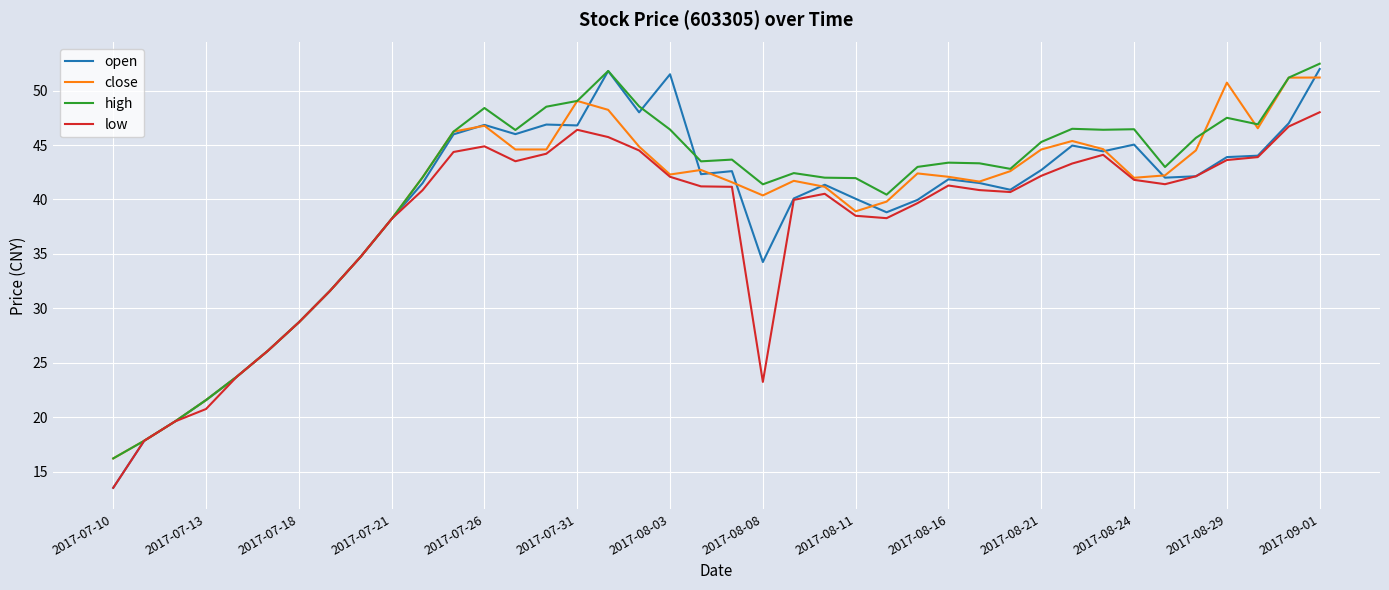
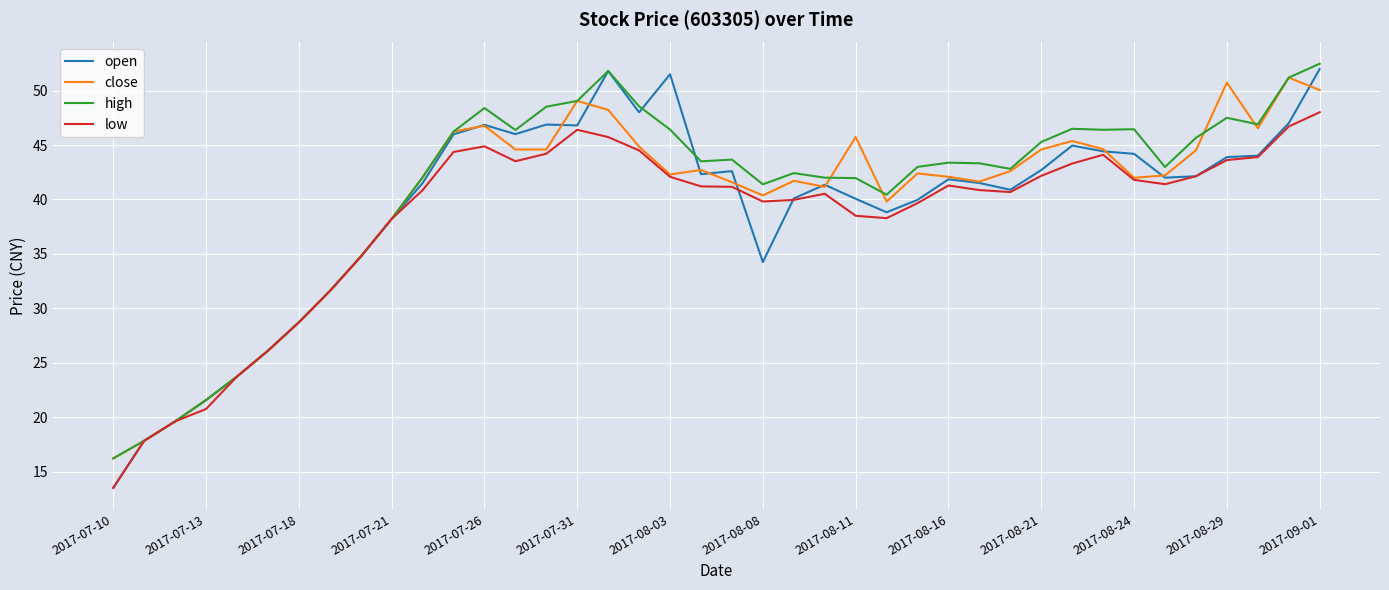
low, 2017-08-08: 23.2 -> 39.8
close, 2017-08-11: 38.9 -> 45.7
open, 2017-08-24: 45.0 -> 44.2
close, 2017-09-01: 51.2 -> 50.1
